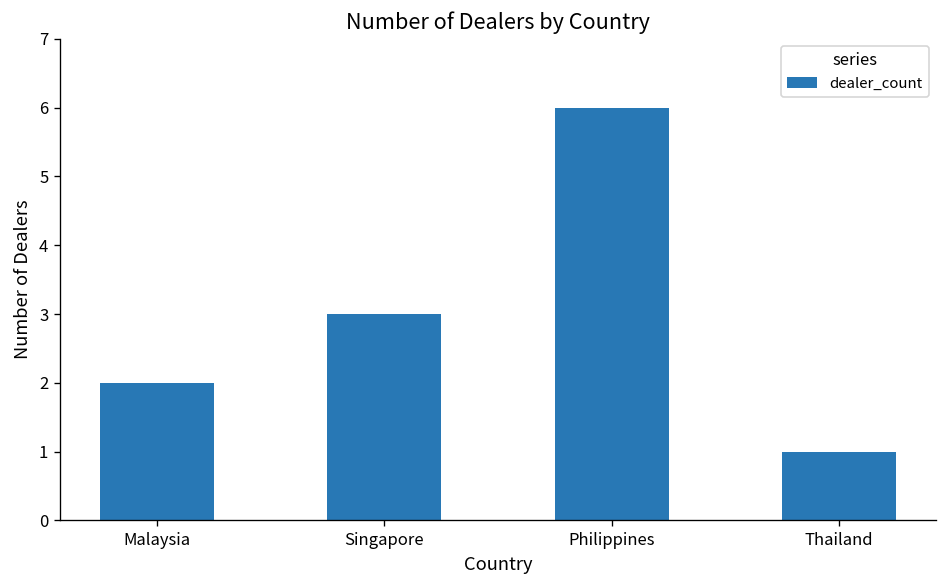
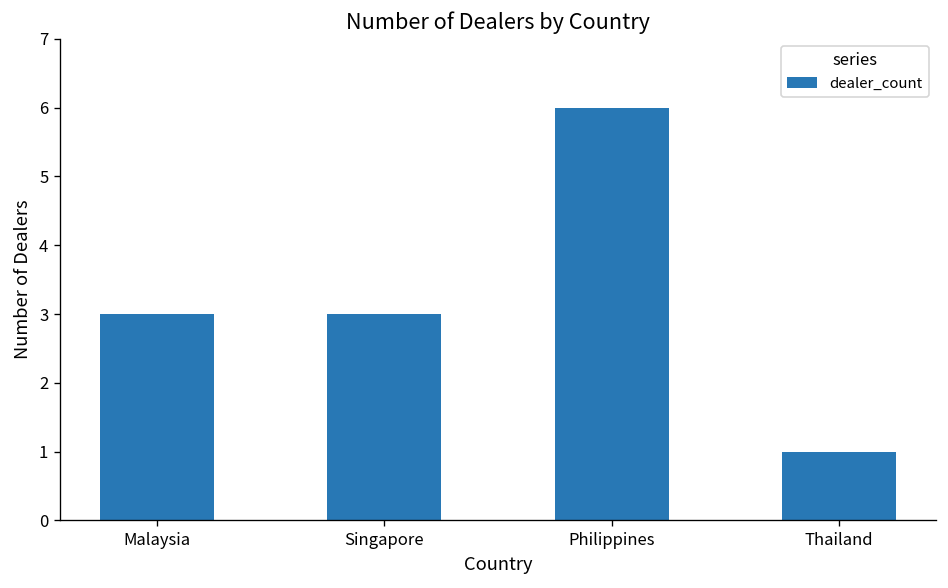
Malaysia: 2 -> 3
